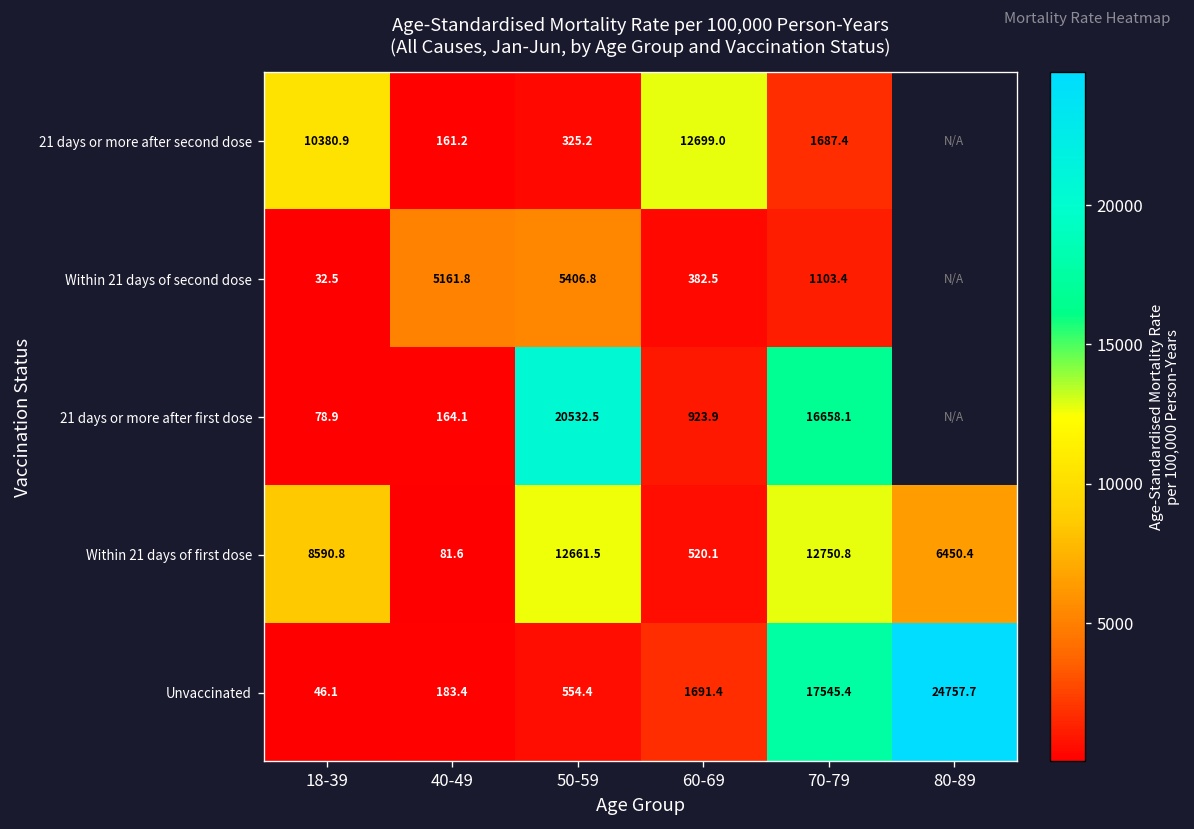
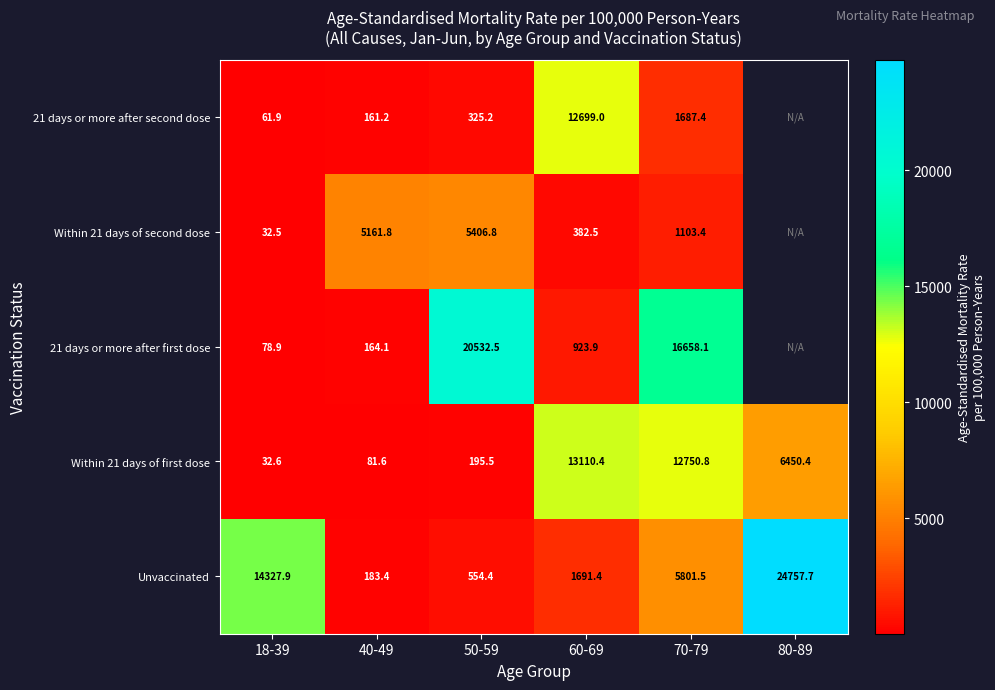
21 days or more after second dose, 18-39: 10380.9 -> 61.9
Within 21 days of first dose, 18-39: 8590.8 -> 32.6
Within 21 days of first dose, 50-59: 12661.5 -> 195.5
Within 21 days of first dose, 60-69: 520.1 -> 13110.4
Unvaccinated, 18-39: 46.1 -> 14327.9
Unvaccinated, 70-79: 17545.4 -> 5801.5
